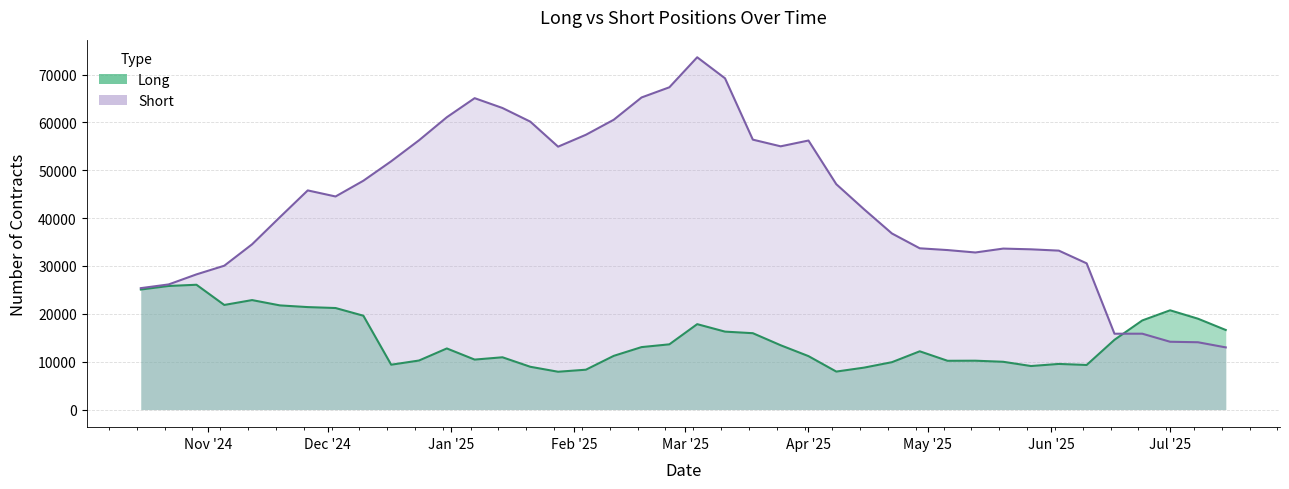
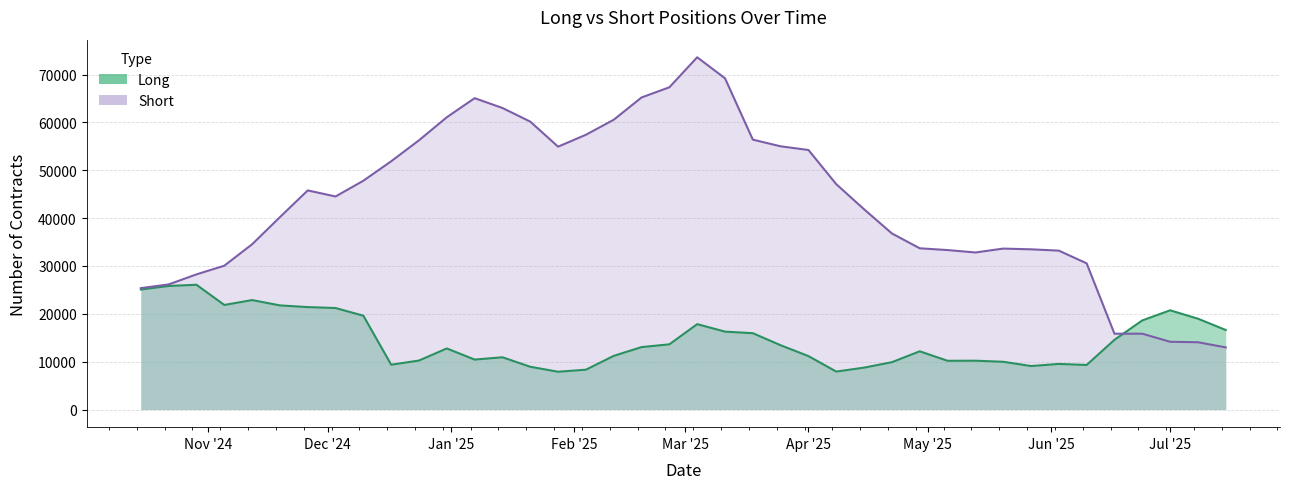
Short, Apr '25: 56000 -> 54000
